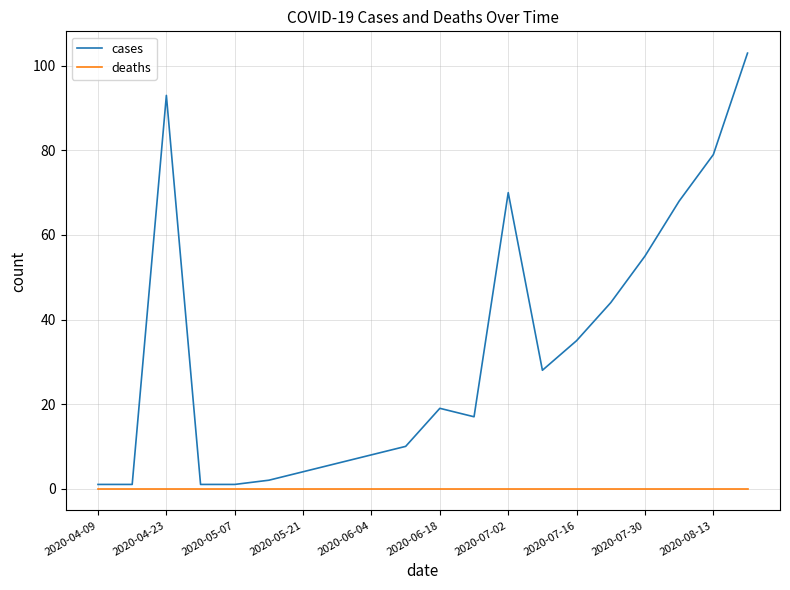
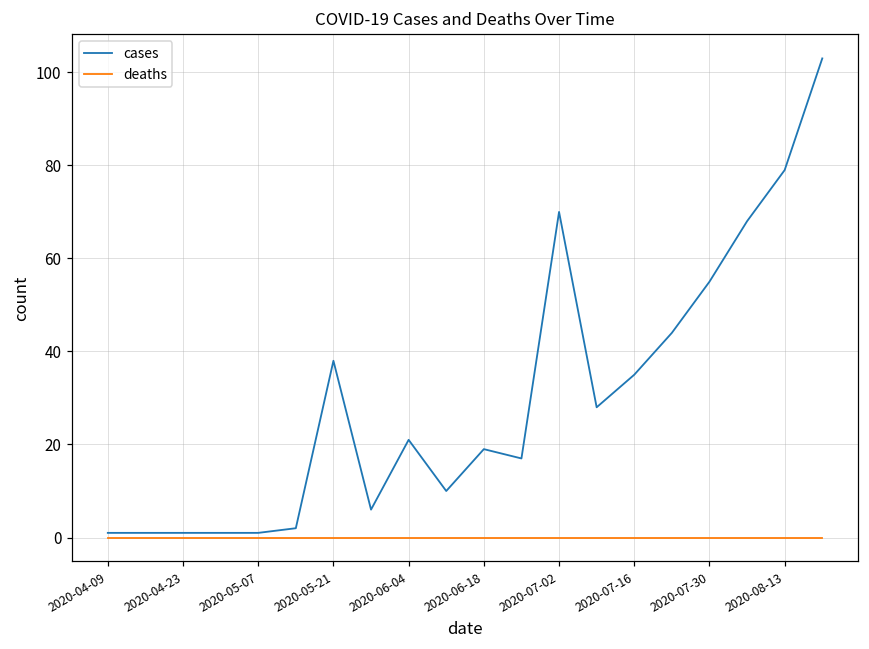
cases, 2020-04-23: 93 -> 1
cases, 2020-05-21: 4 -> 38
cases, 2020-06-04: 8 -> 21
